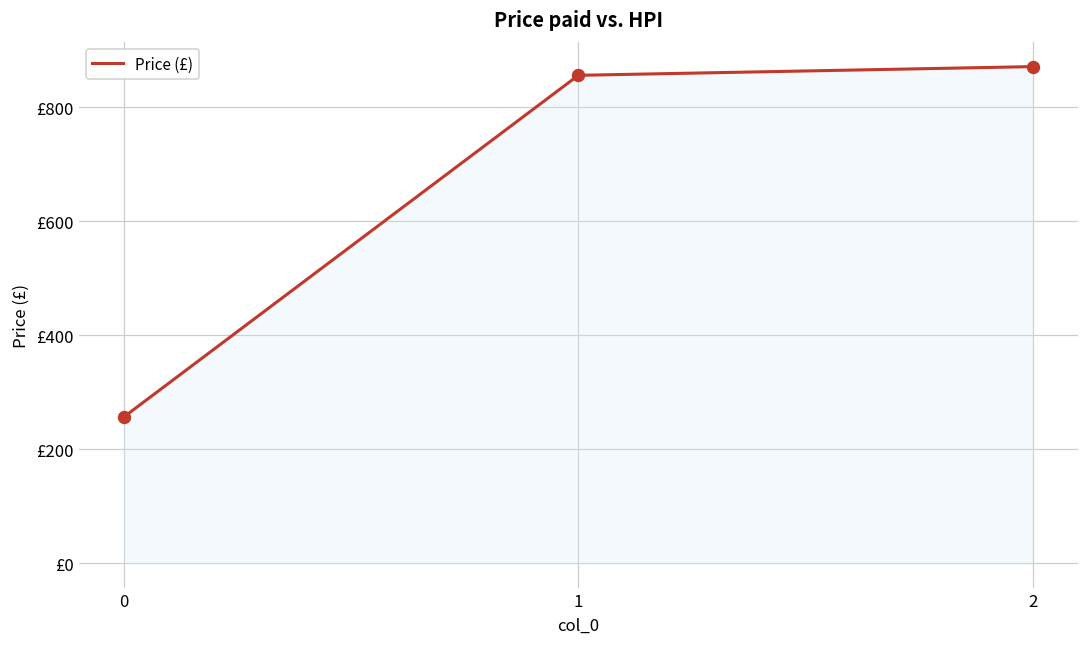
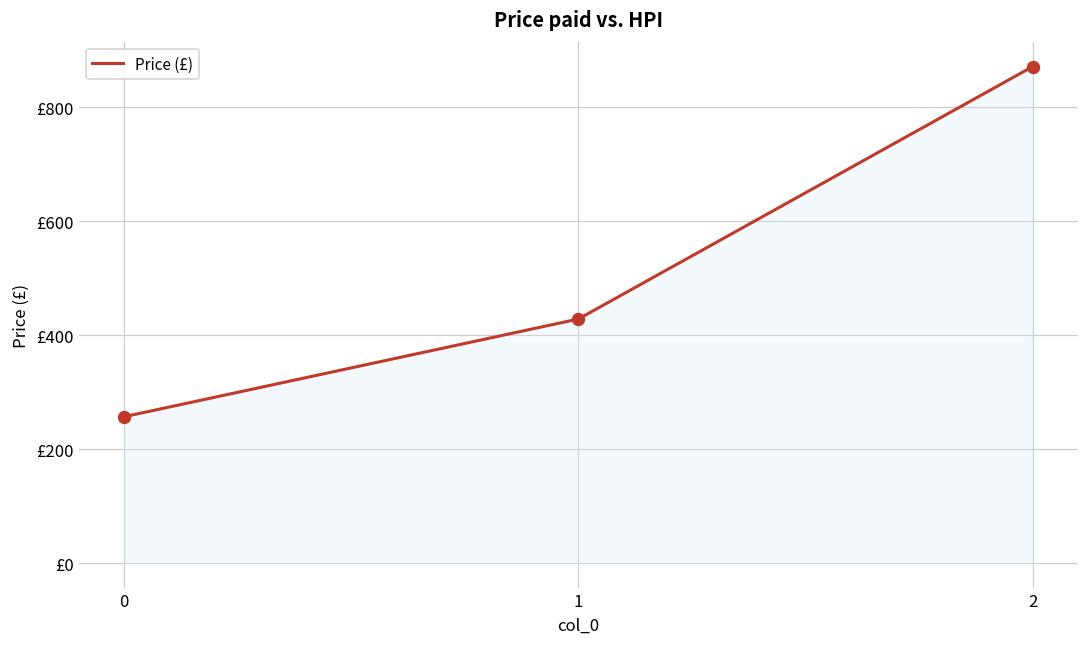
1: £860 -> £430
